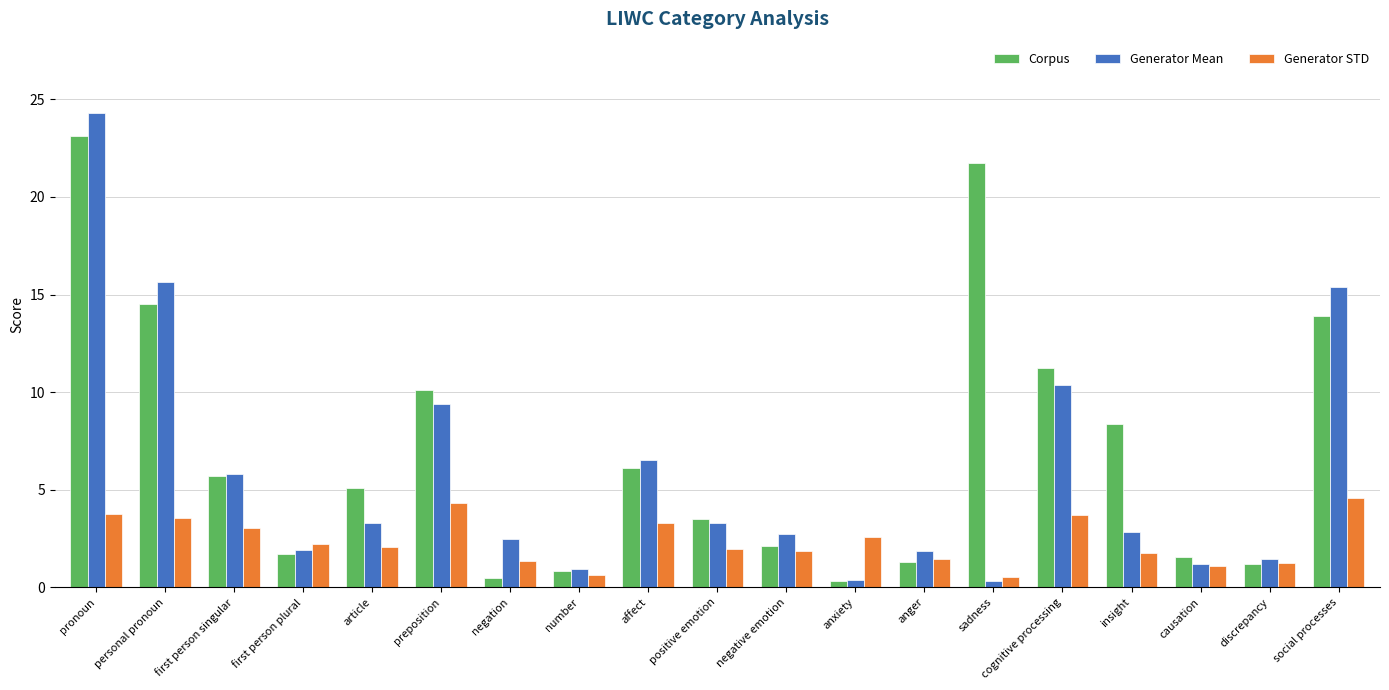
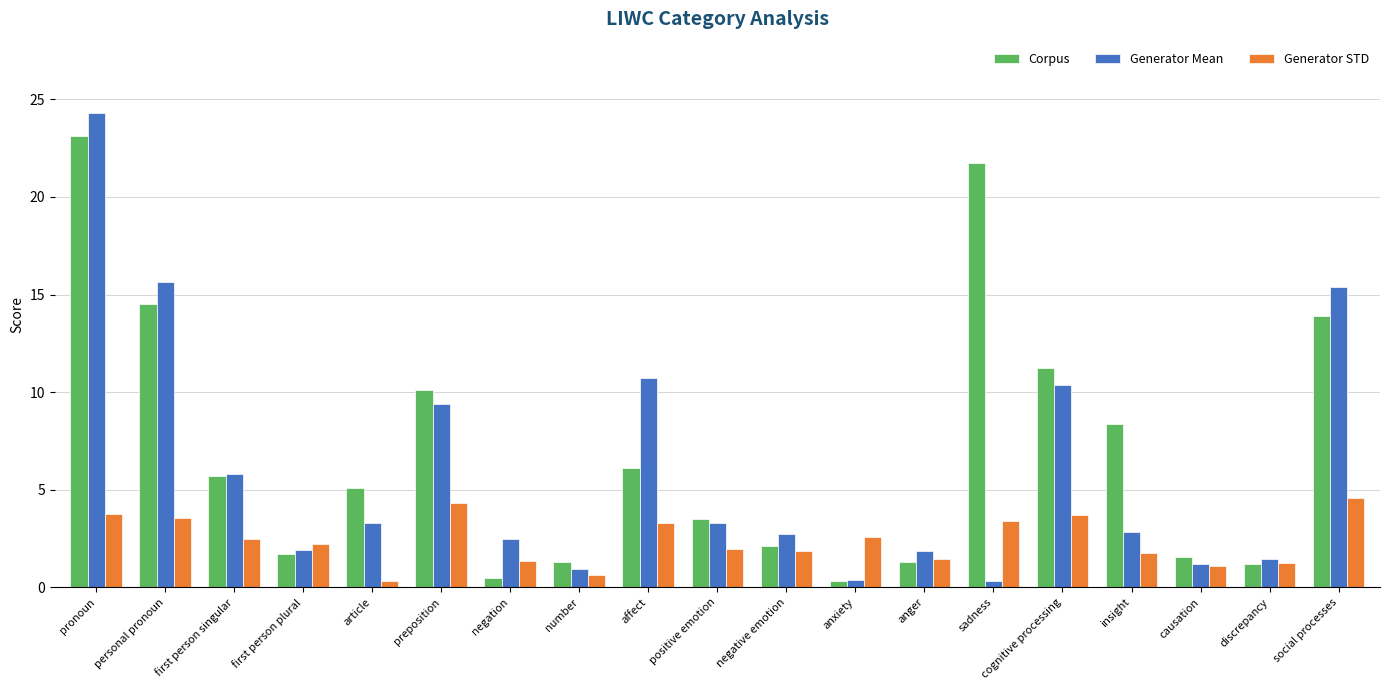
Generator STD, first person singular: 3.0 -> 2.5
Generator STD, article: 2.1 -> 0.3
Corpus, number: 0.8 -> 1.3
Generator Mean, affect: 6.5 -> 10.8
Generator STD, sadness: 0.5 -> 3.4
